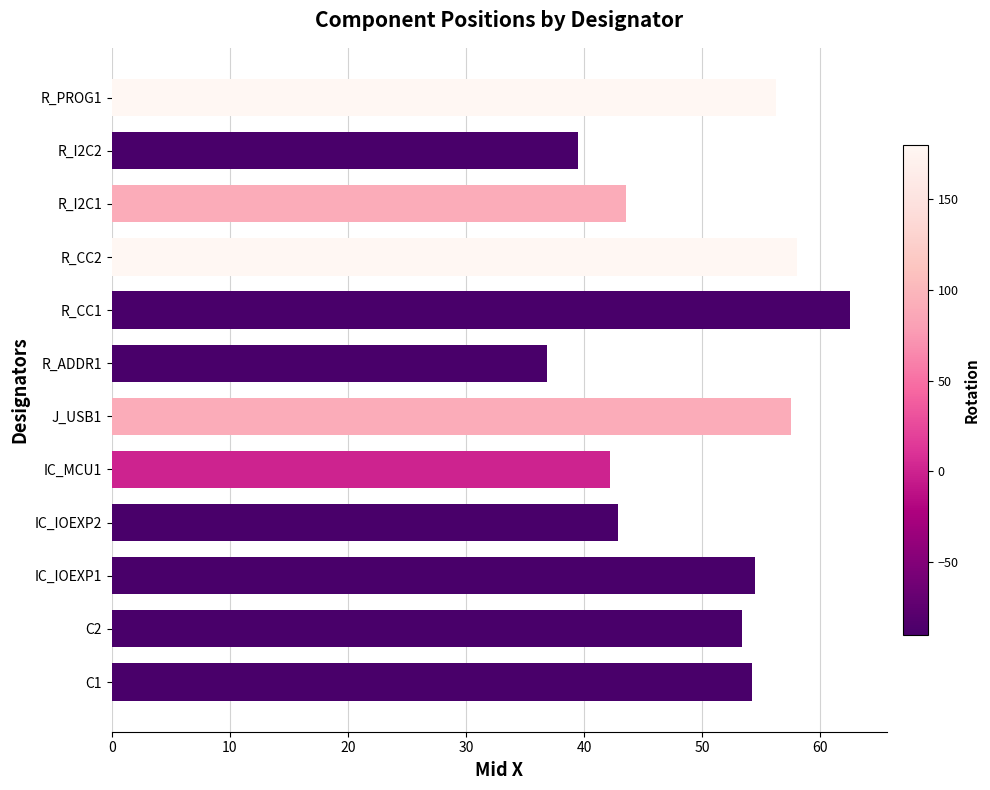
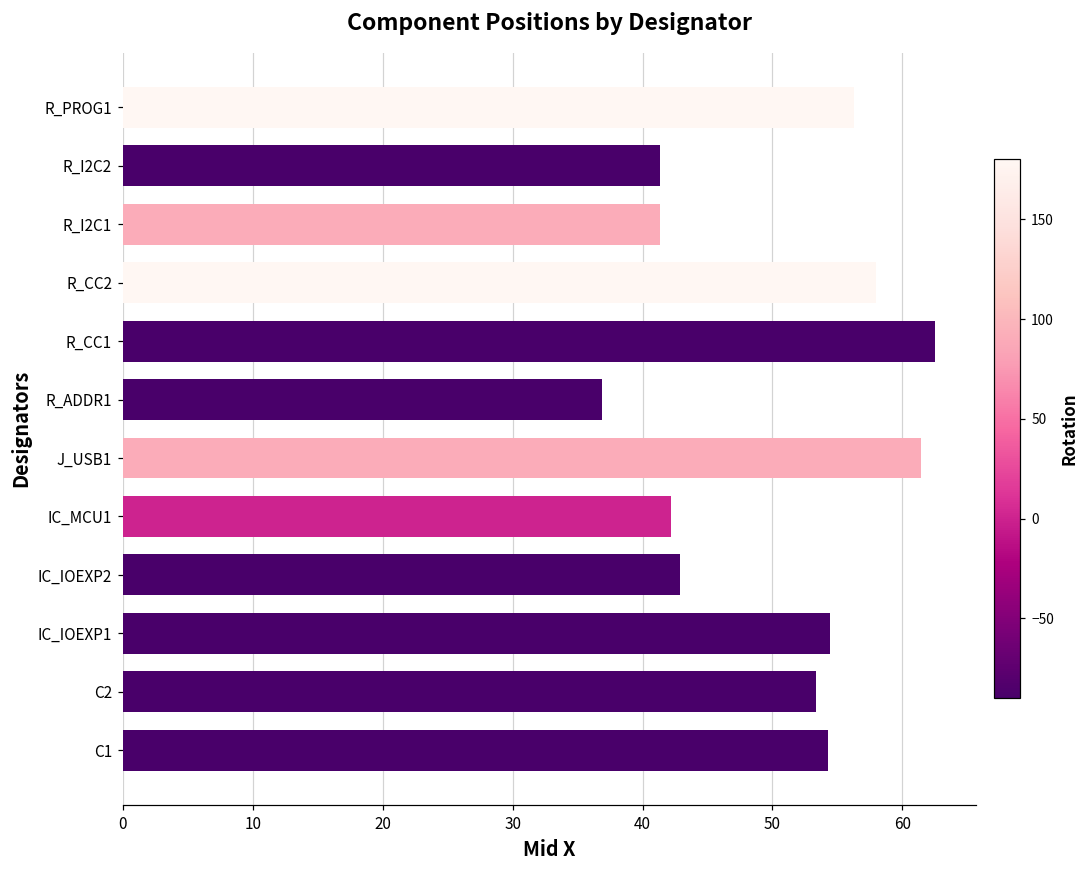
R_I2C2: 39.5 -> 41.3
R_I2C1: 43.5 -> 41.4
J_USB1: 57.5 -> 61.5
